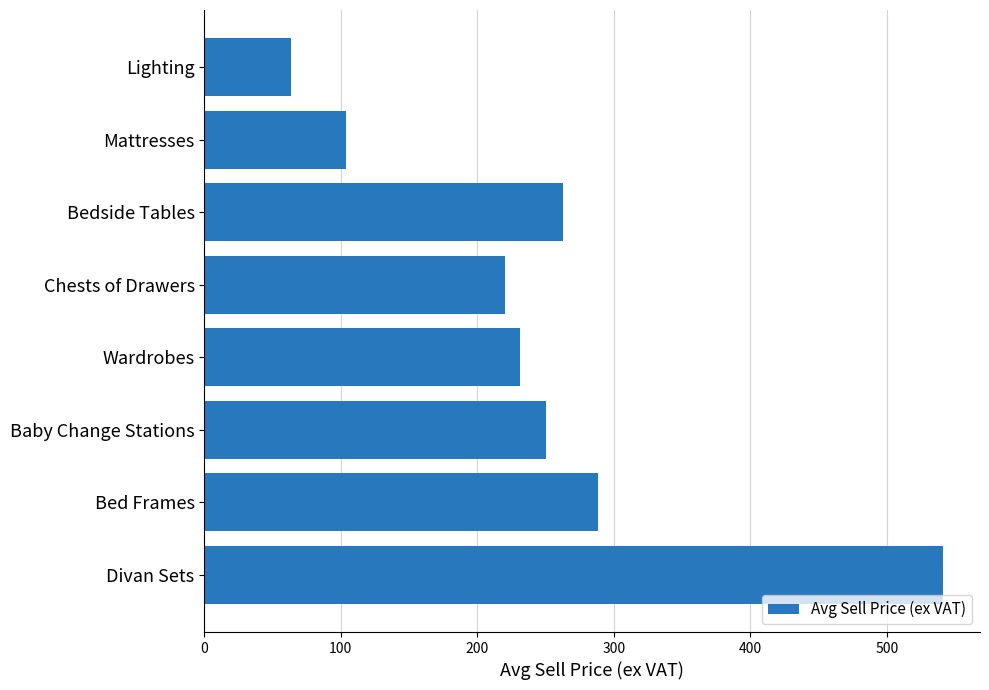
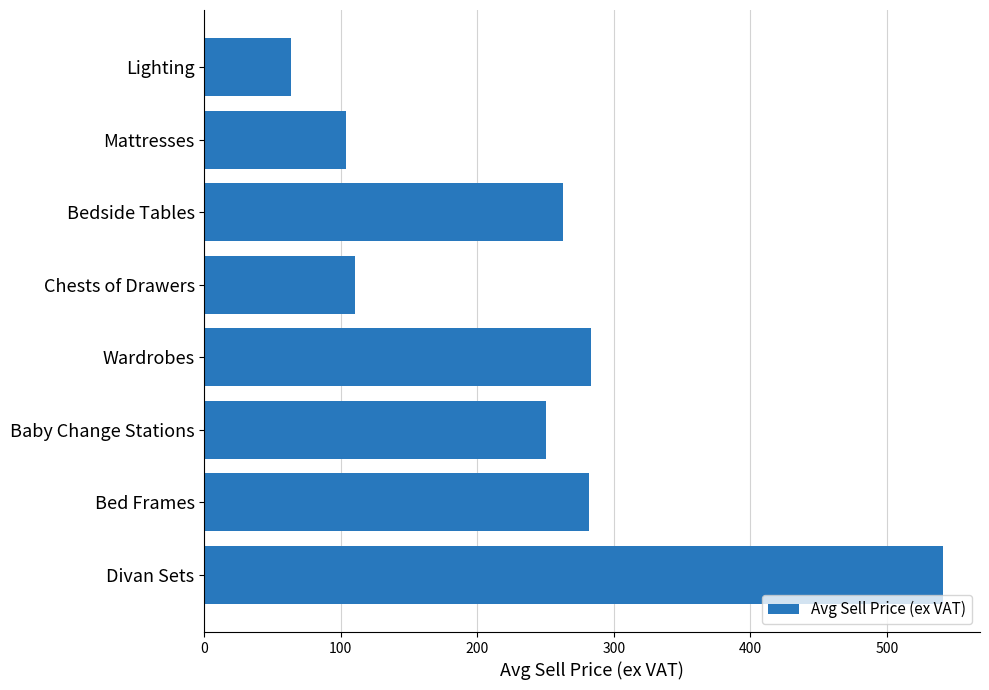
Chests of Drawers: 220 -> 110
Wardrobes: 231 -> 284
Bed Frames: 289 -> 282
